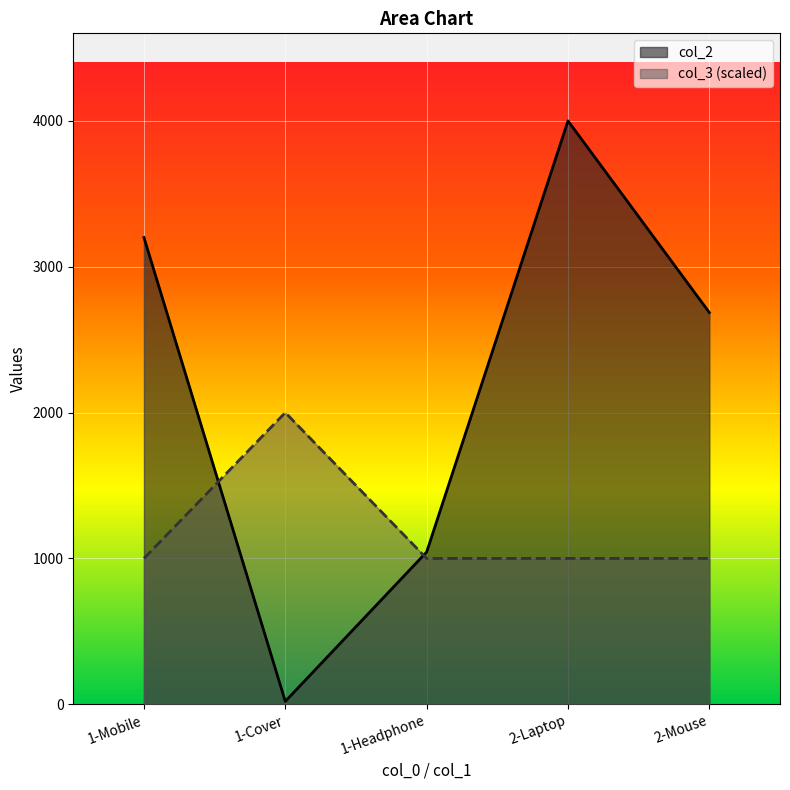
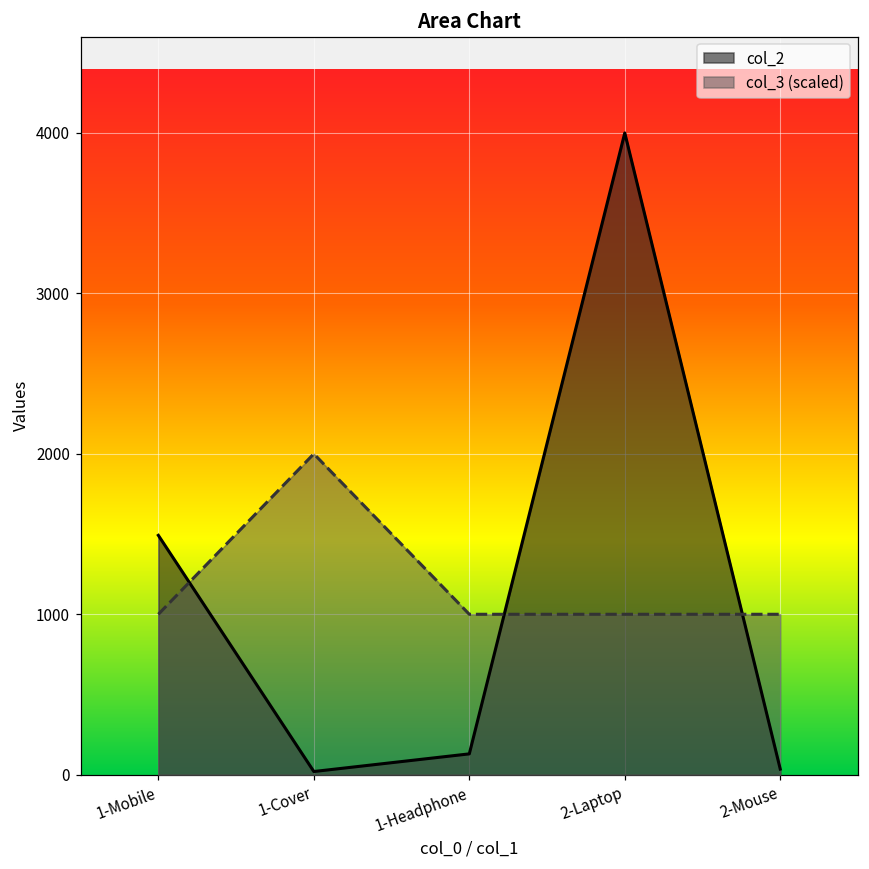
col_2, 1-Mobile: 3200 -> 1490
col_2, 1-Headphone: 1040 -> 130
col_2, 2-Mouse: 2690 -> 40
